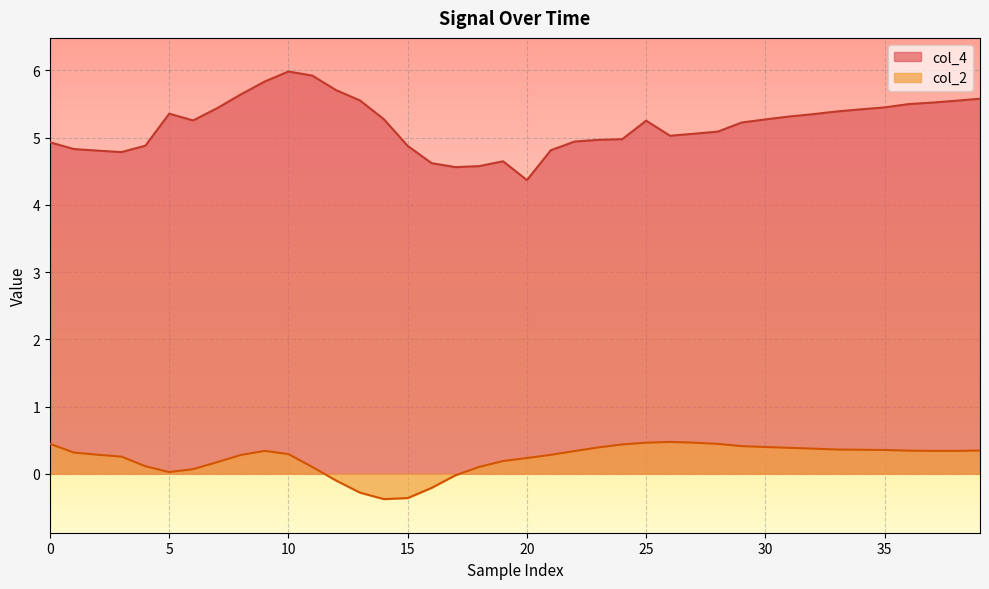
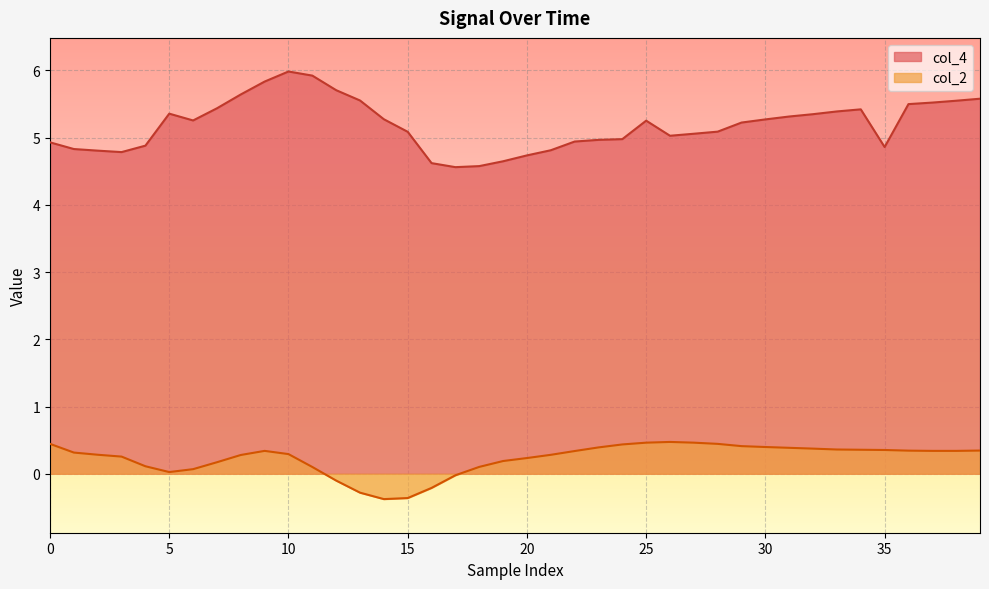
col_4, 15: 4.9 -> 5.1
col_4, 20: 4.4 -> 4.7
col_4, 35: 5.4 -> 4.9
